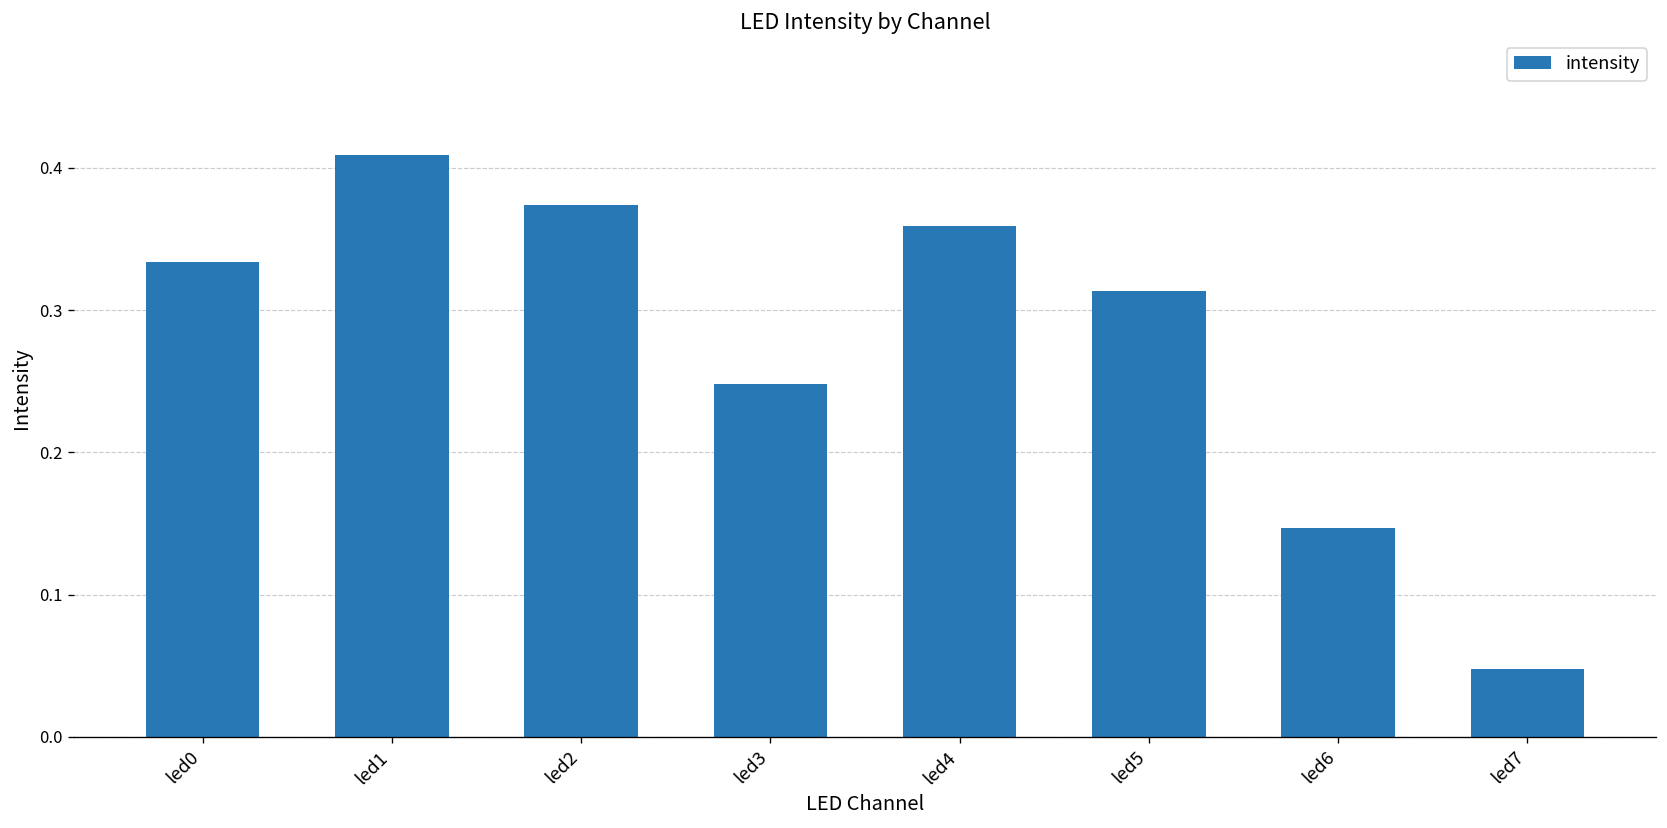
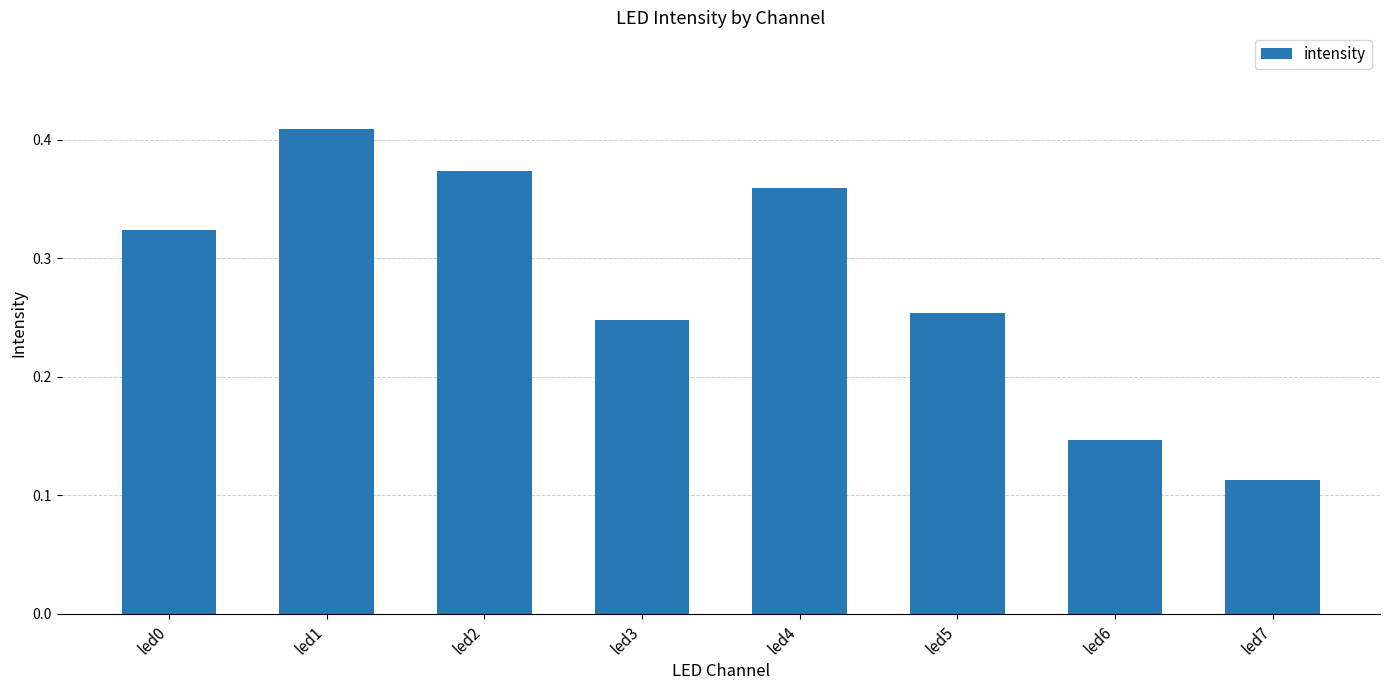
led0: 0.334 -> 0.324
led5: 0.313 -> 0.254
led7: 0.048 -> 0.113
